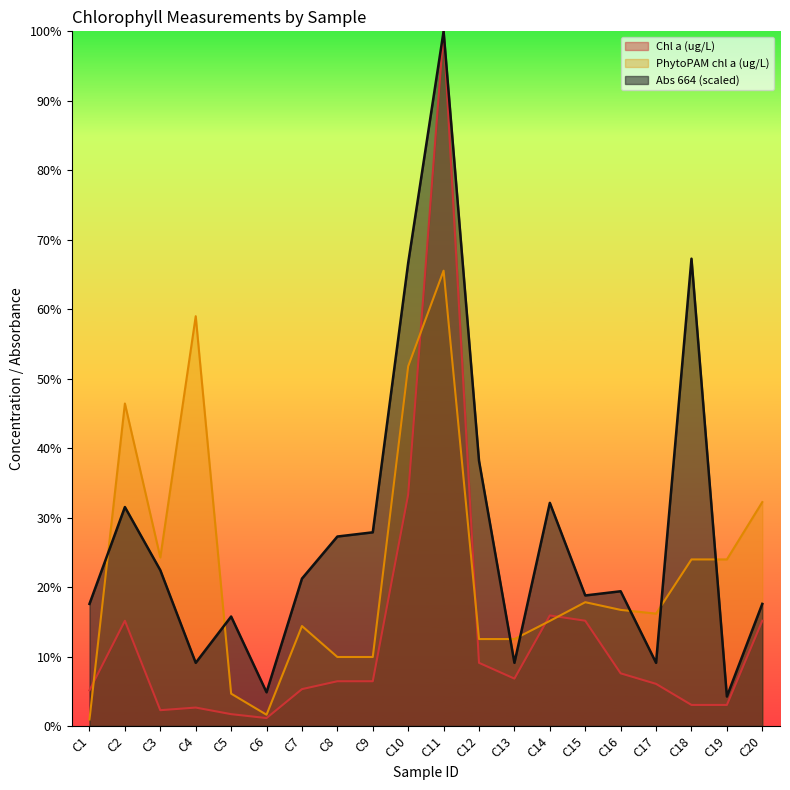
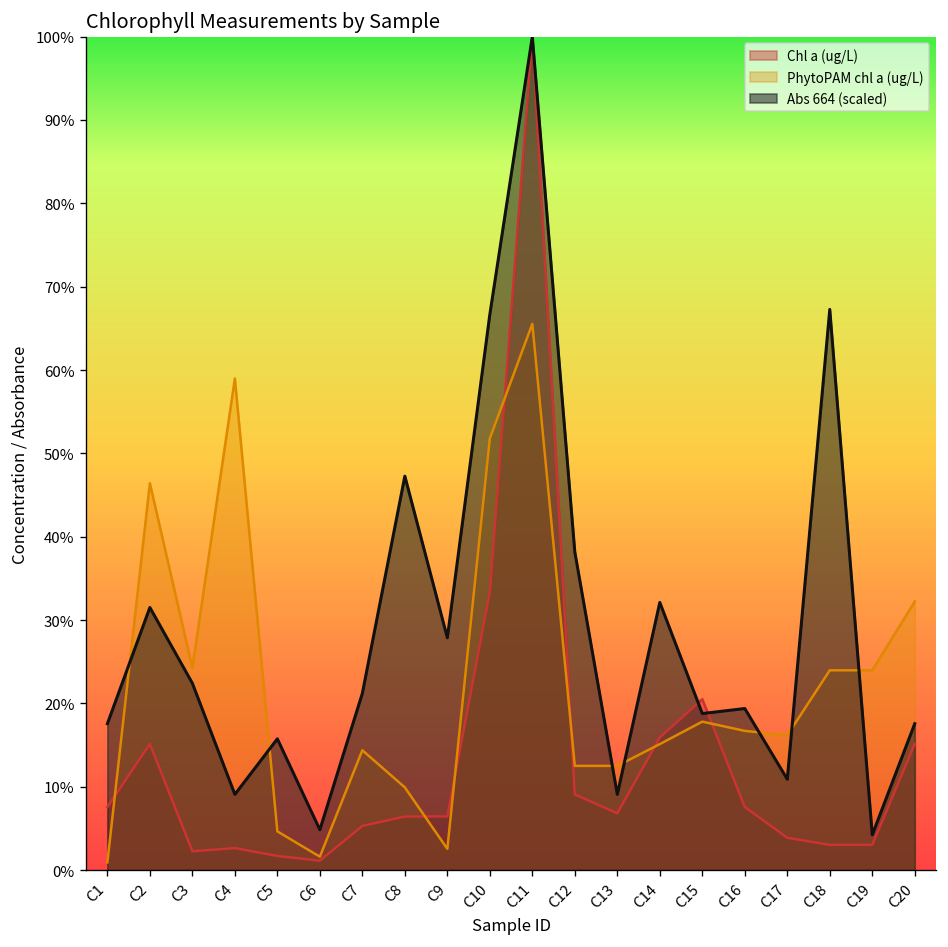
Chl a (ug/L), C1: 5% -> 8%
Abs 664 (scaled), C8: 27% -> 47%
PhytoPAM chl a (ug/L), C9: 10% -> 3%
Chl a (ug/L), C15: 15% -> 21%
Chl a (ug/L), C17: 6% -> 4%
Abs 664 (scaled), C17: 9% -> 11%
